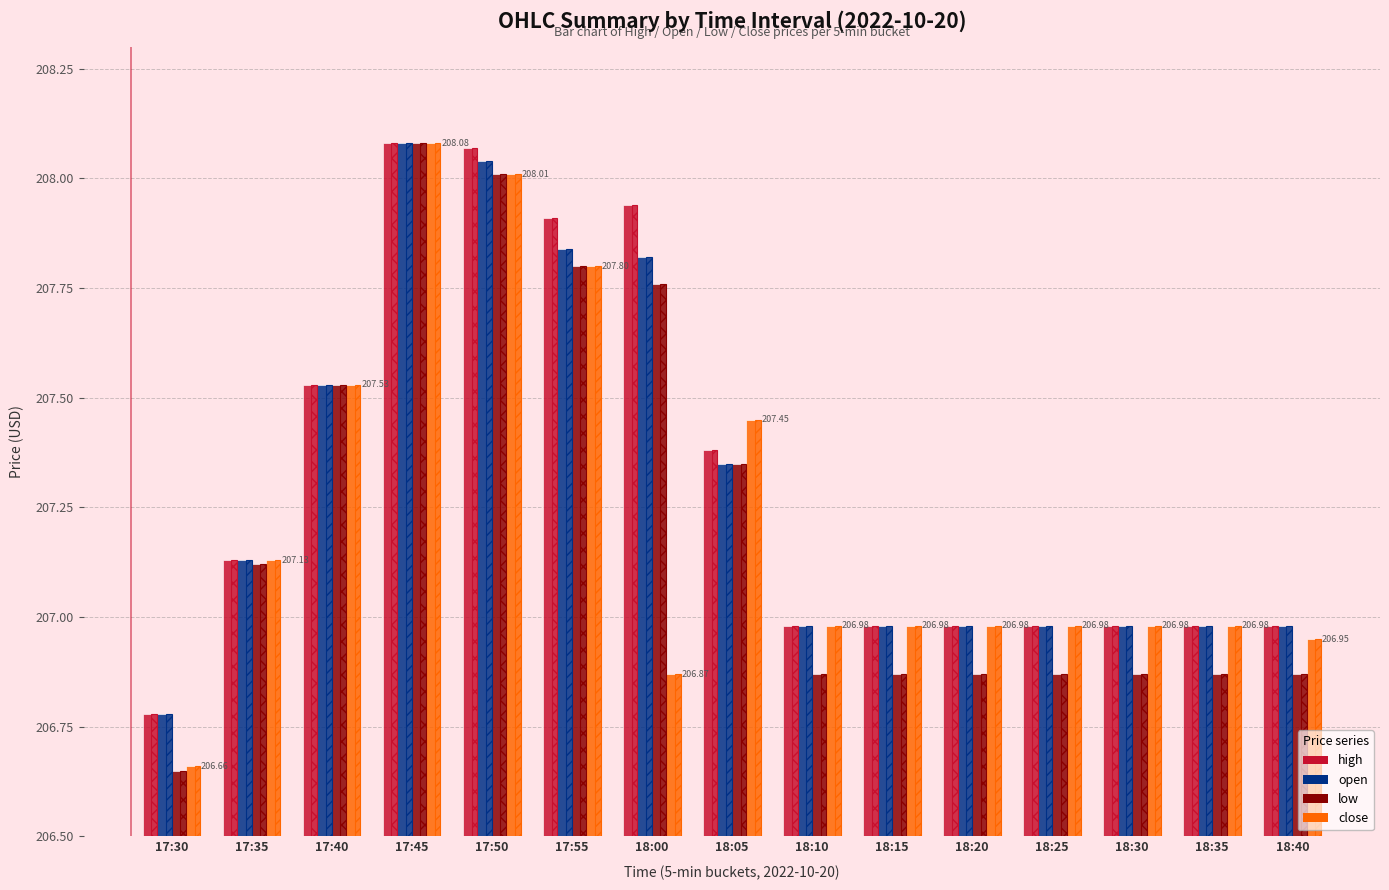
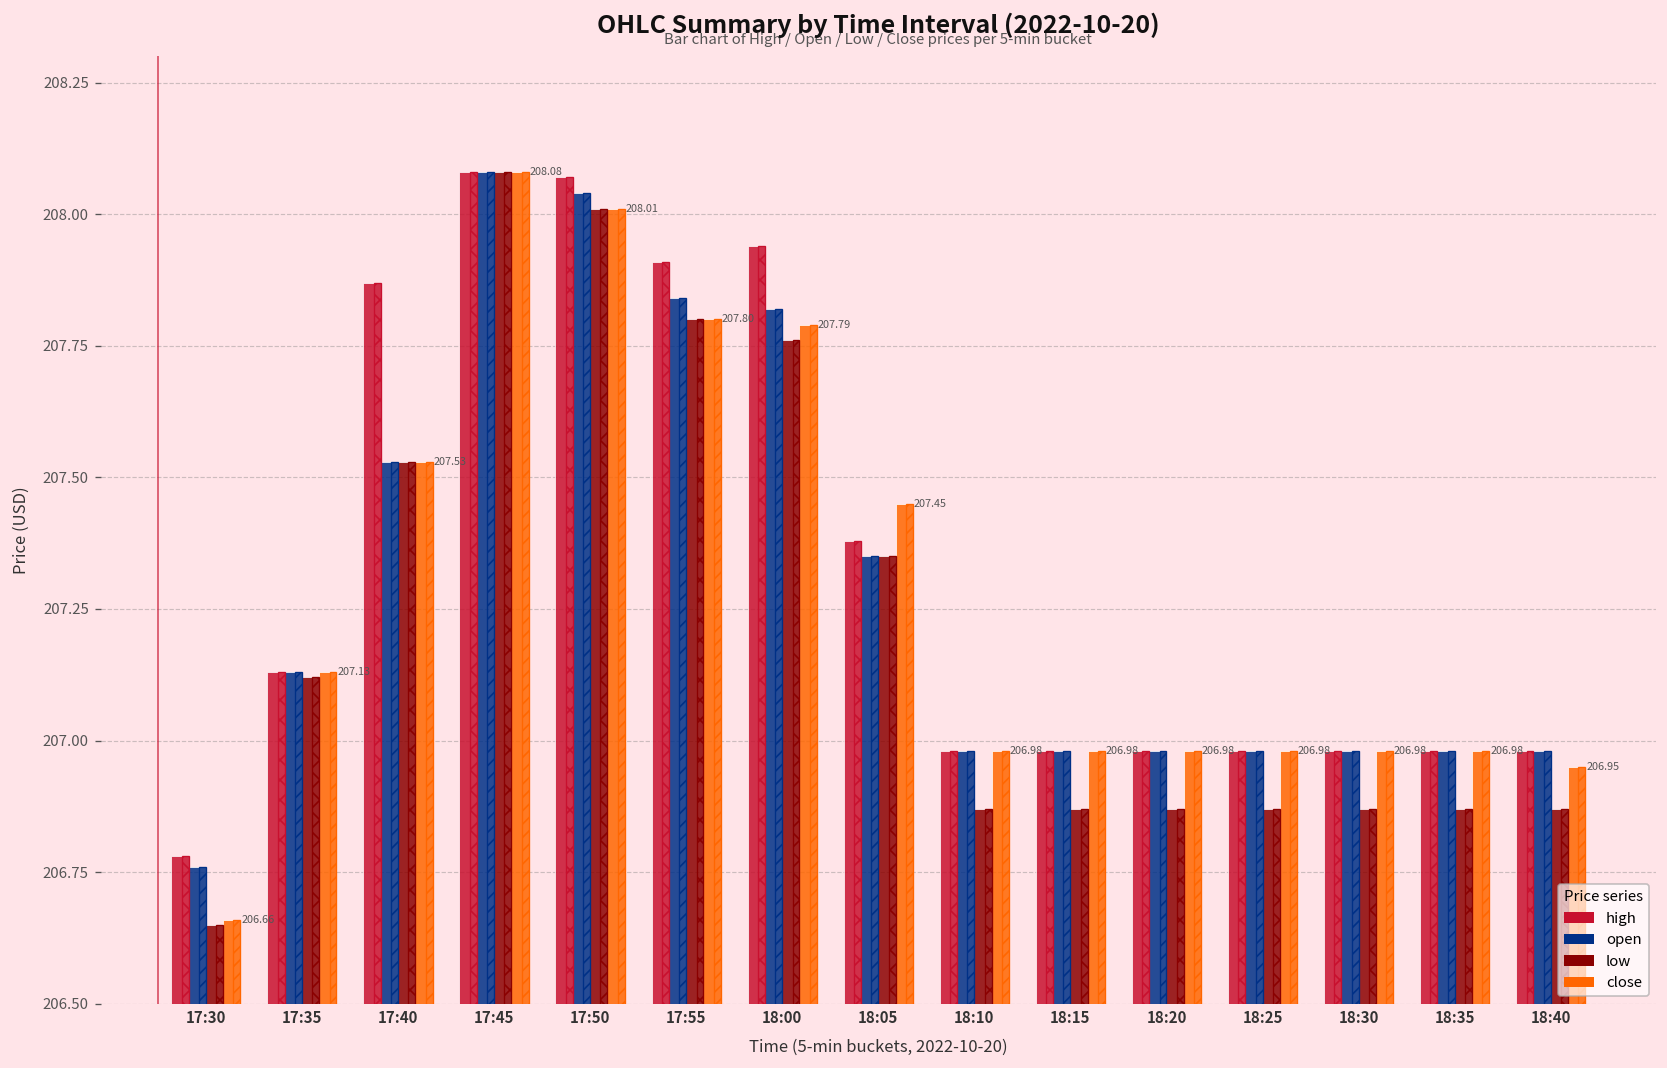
open, 17:30: 206.78 -> 206.76
high, 17:40: 207.53 -> 207.87
close, 18:00: 206.87 -> 207.79
